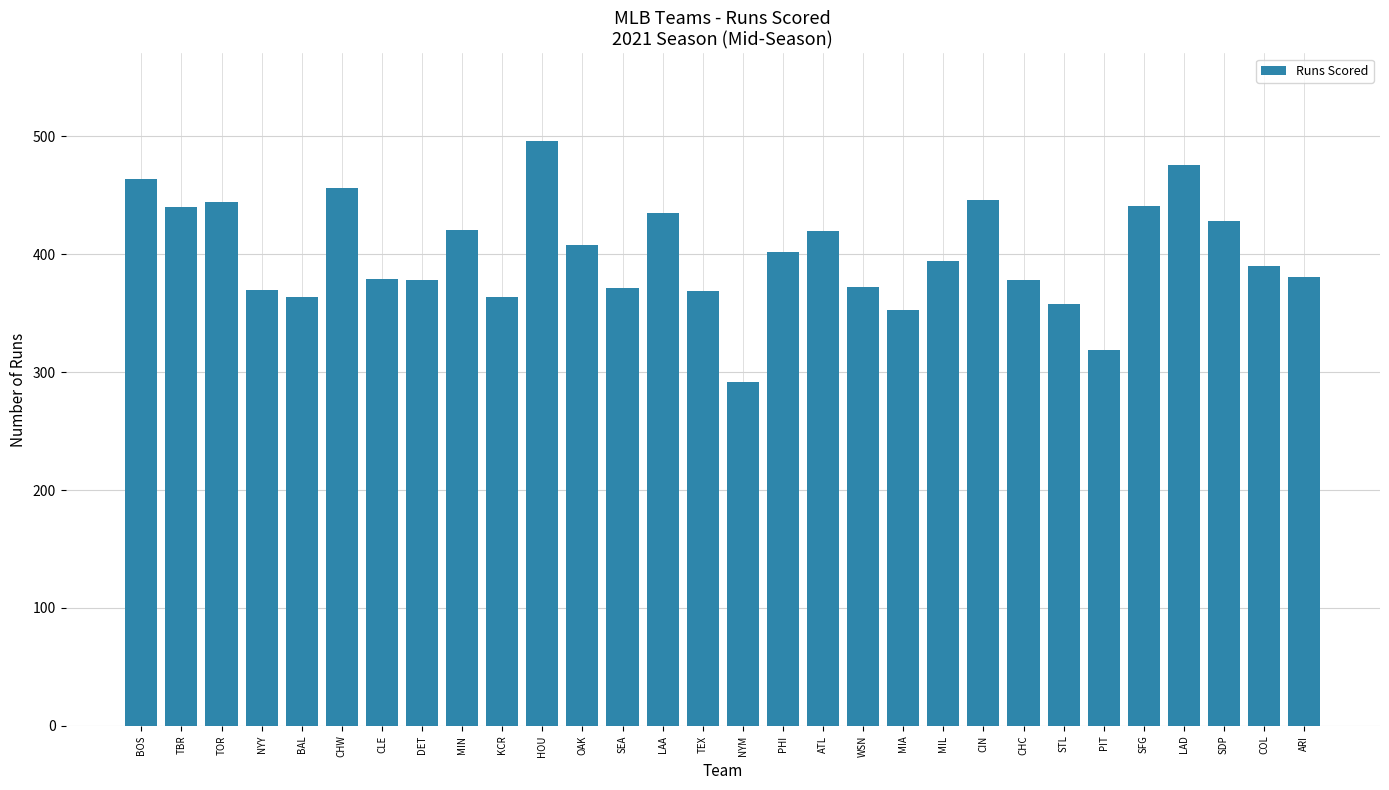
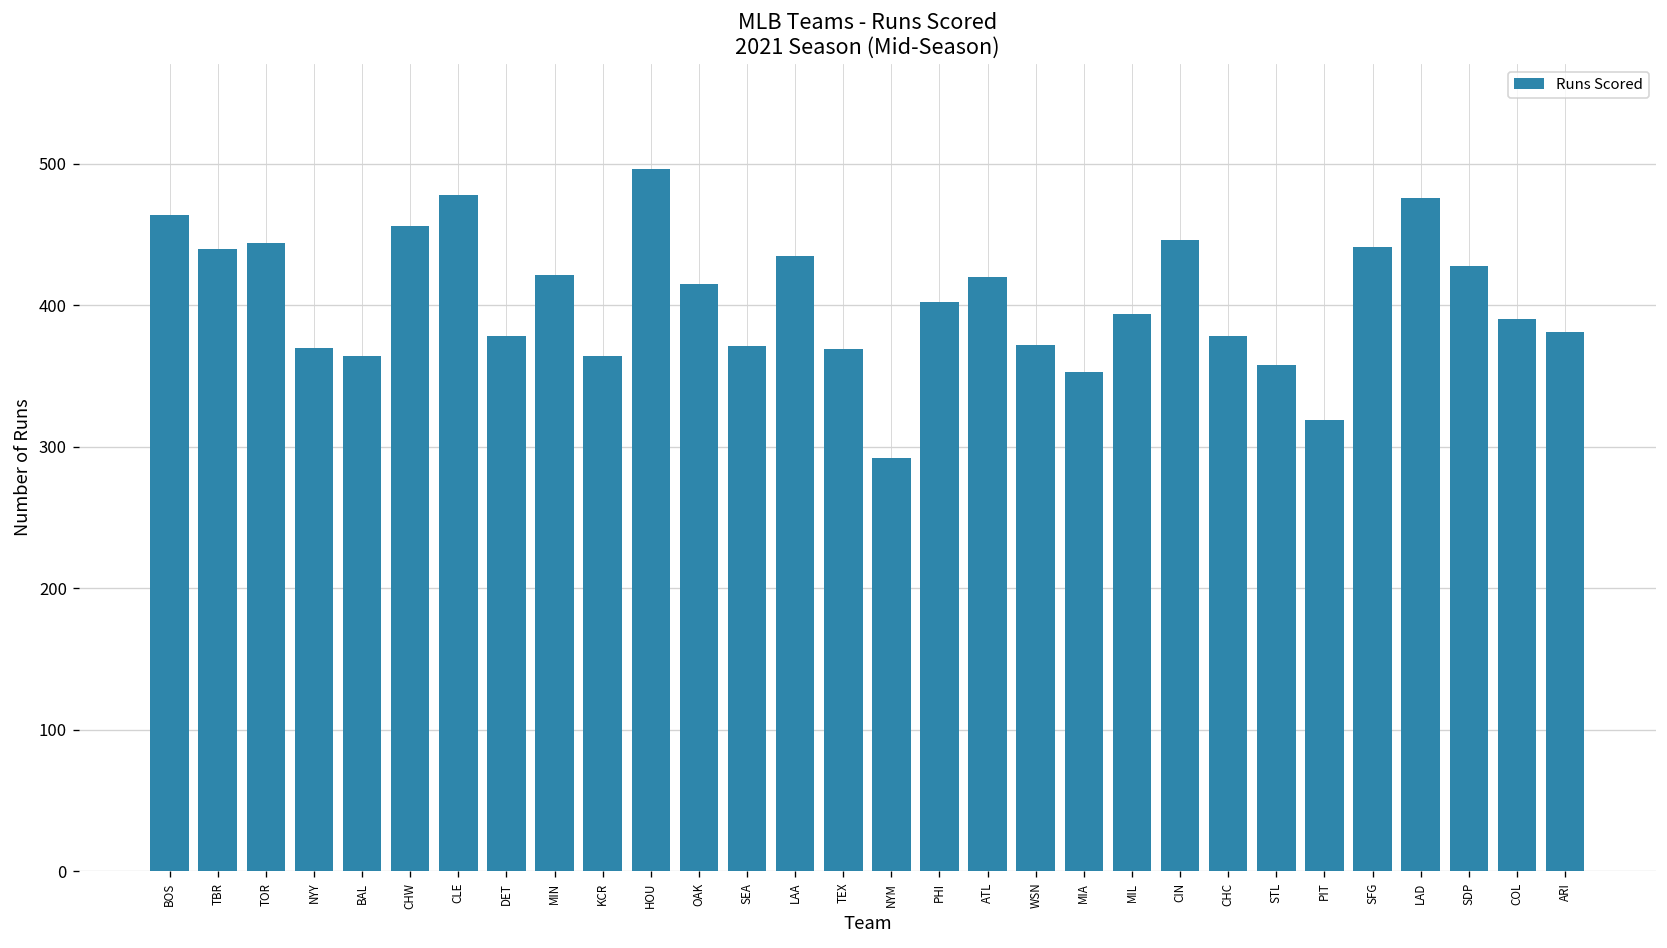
CLE: 379 -> 478
OAK: 408 -> 415
